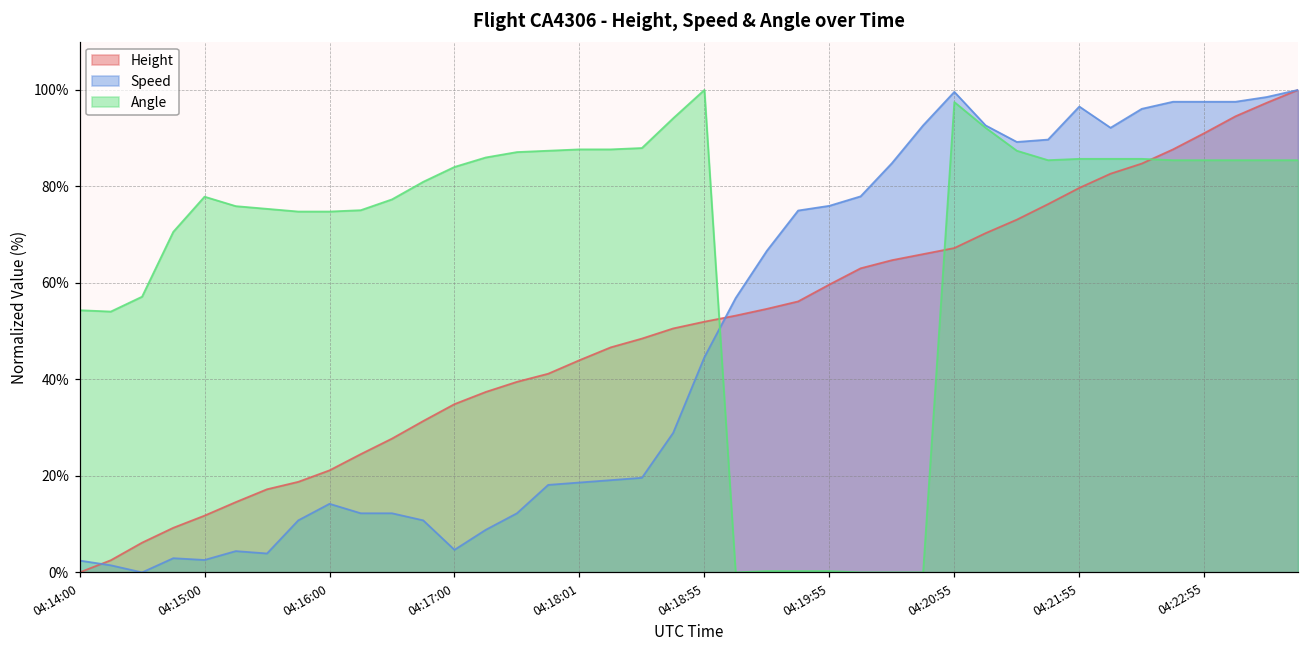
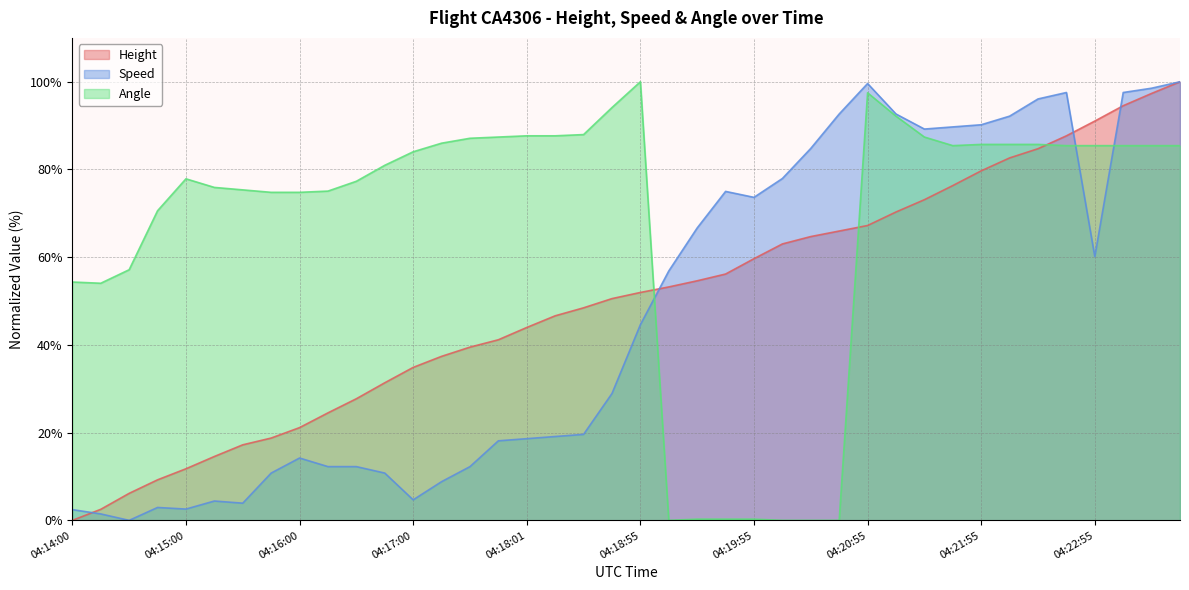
Speed, 04:19:55: 76% -> 74%
Speed, 04:21:55: 97% -> 90%
Speed, 04:22:55: 98% -> 60%
